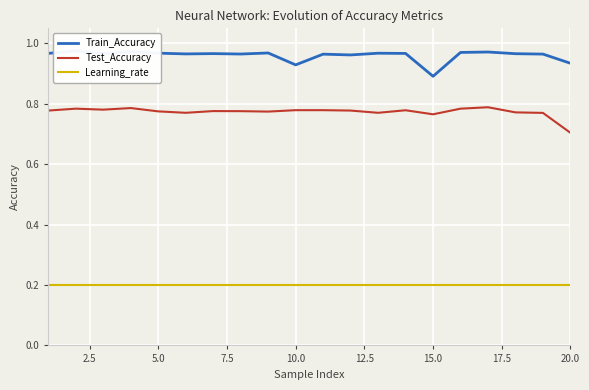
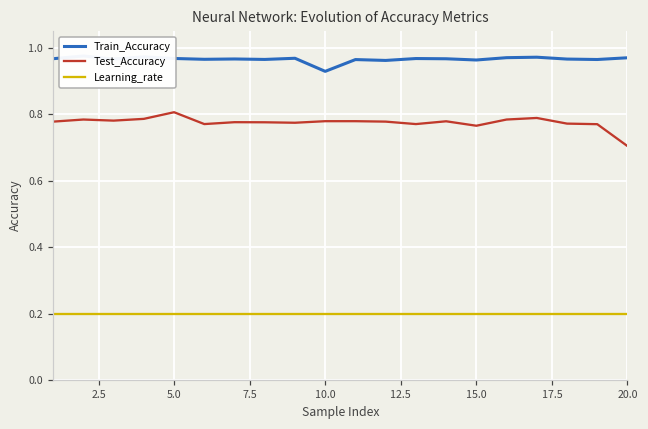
Test_Accuracy, 5.0: 0.78 -> 0.81
Train_Accuracy, 15.0: 0.89 -> 0.96
Train_Accuracy, 20.0: 0.93 -> 0.97
